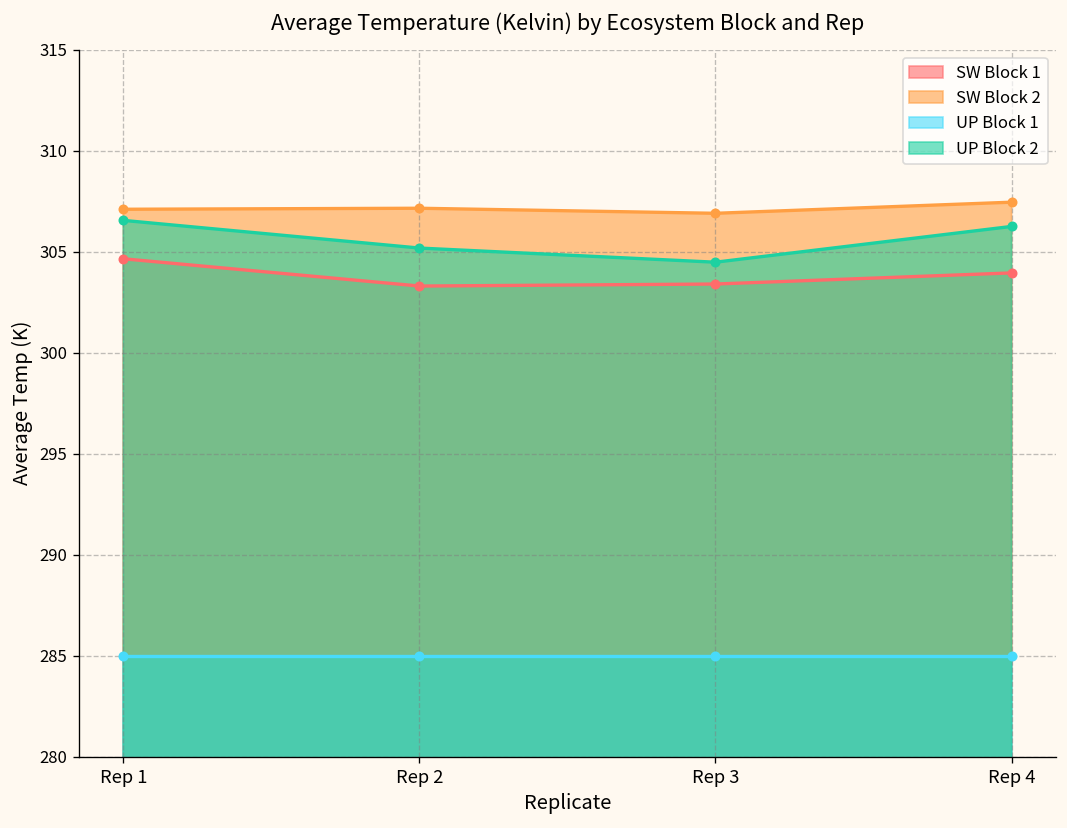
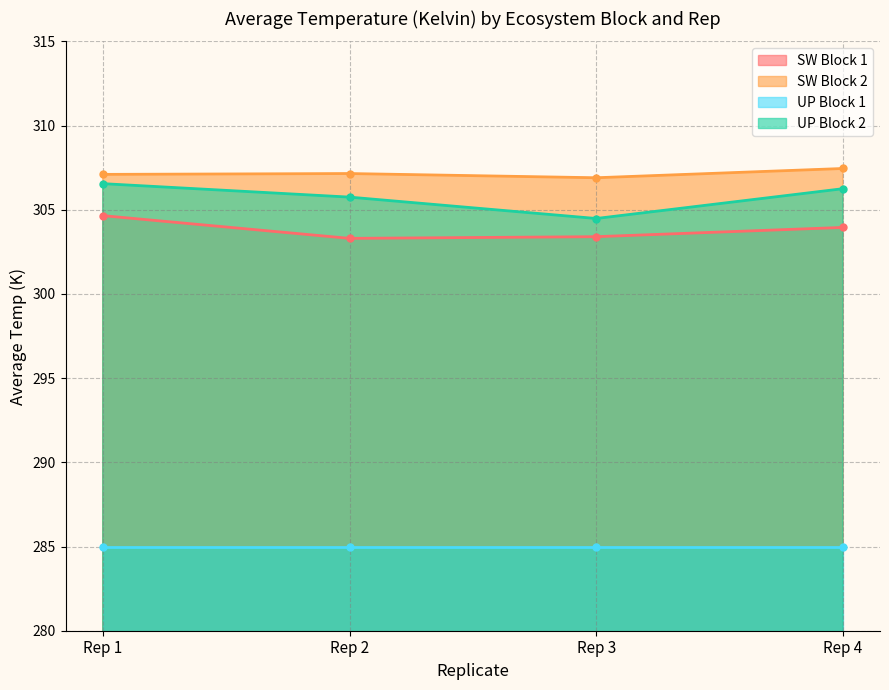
UP Block 2, Rep 2: 305.2 -> 305.8
